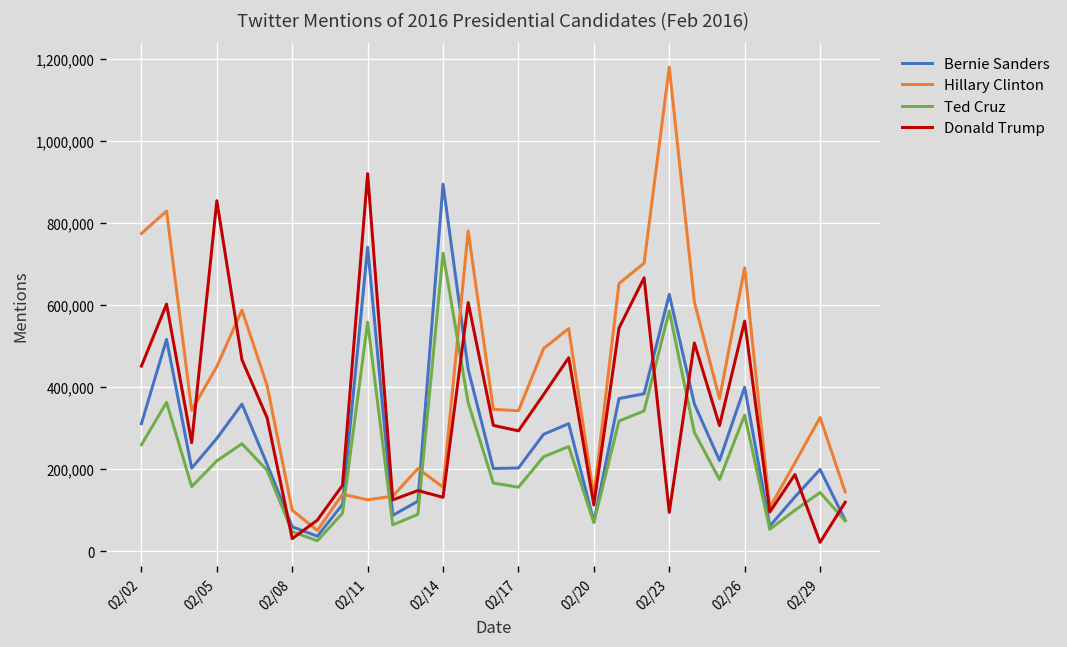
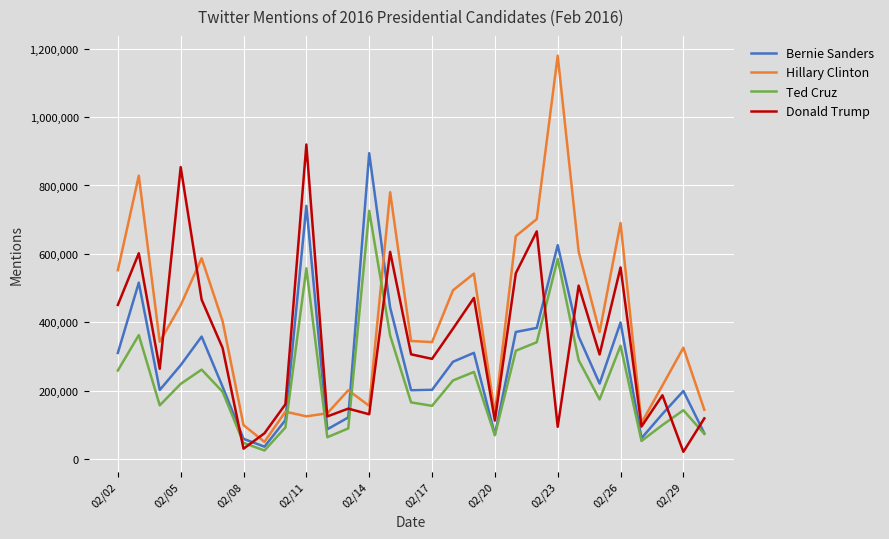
Hillary Clinton, 02/02: 770,000 -> 550,000
